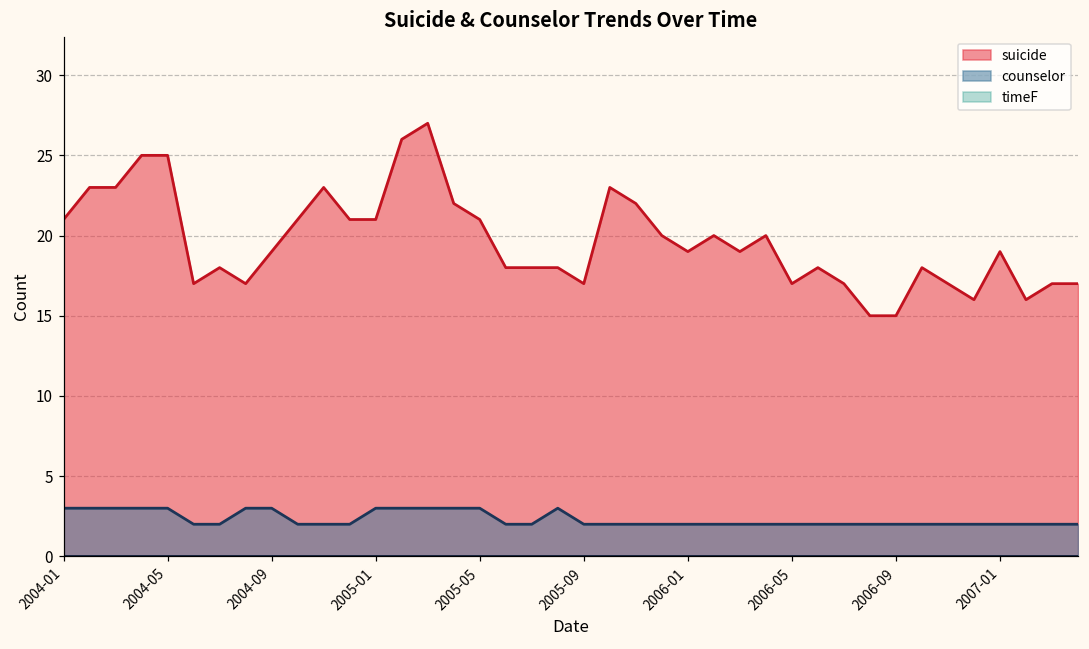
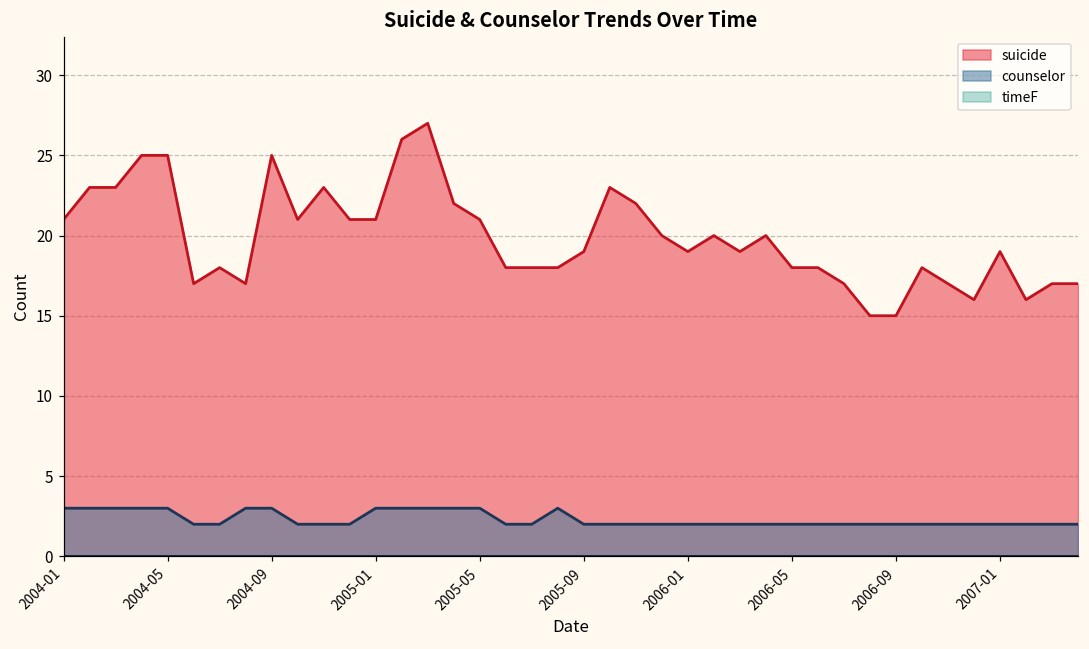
suicide, 2004-09: 19 -> 25
suicide, 2005-09: 17 -> 19
suicide, 2006-05: 17 -> 18
